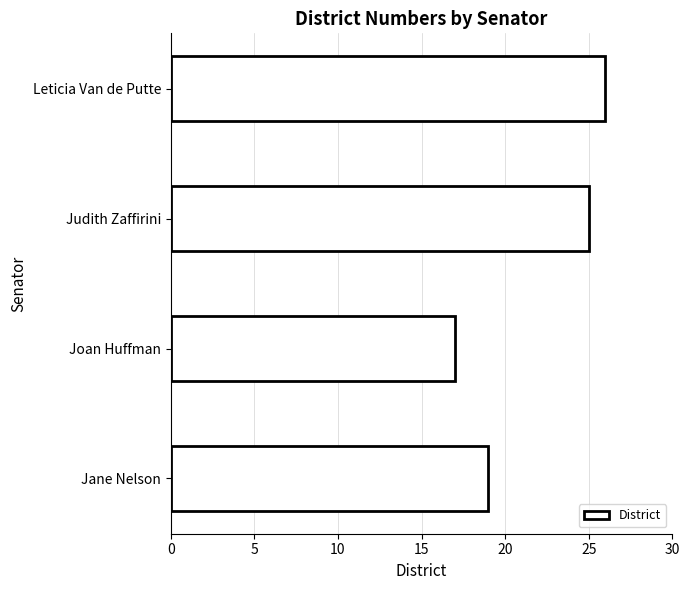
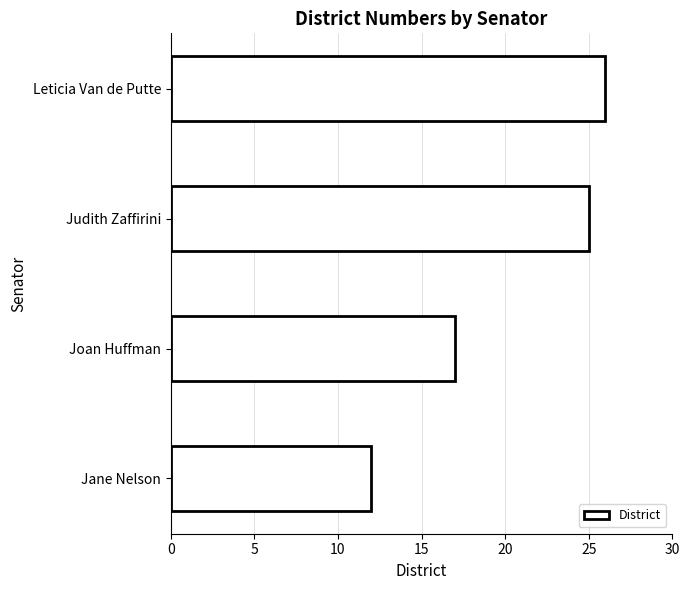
Jane Nelson: 19 -> 12
